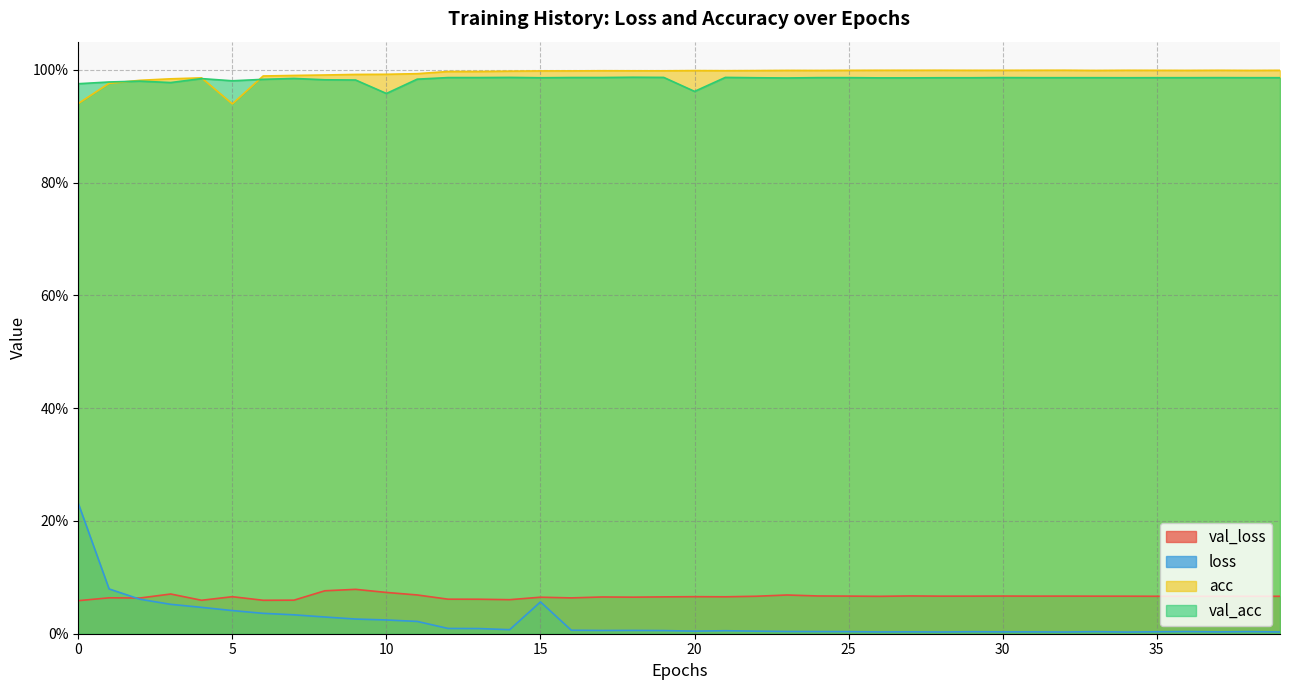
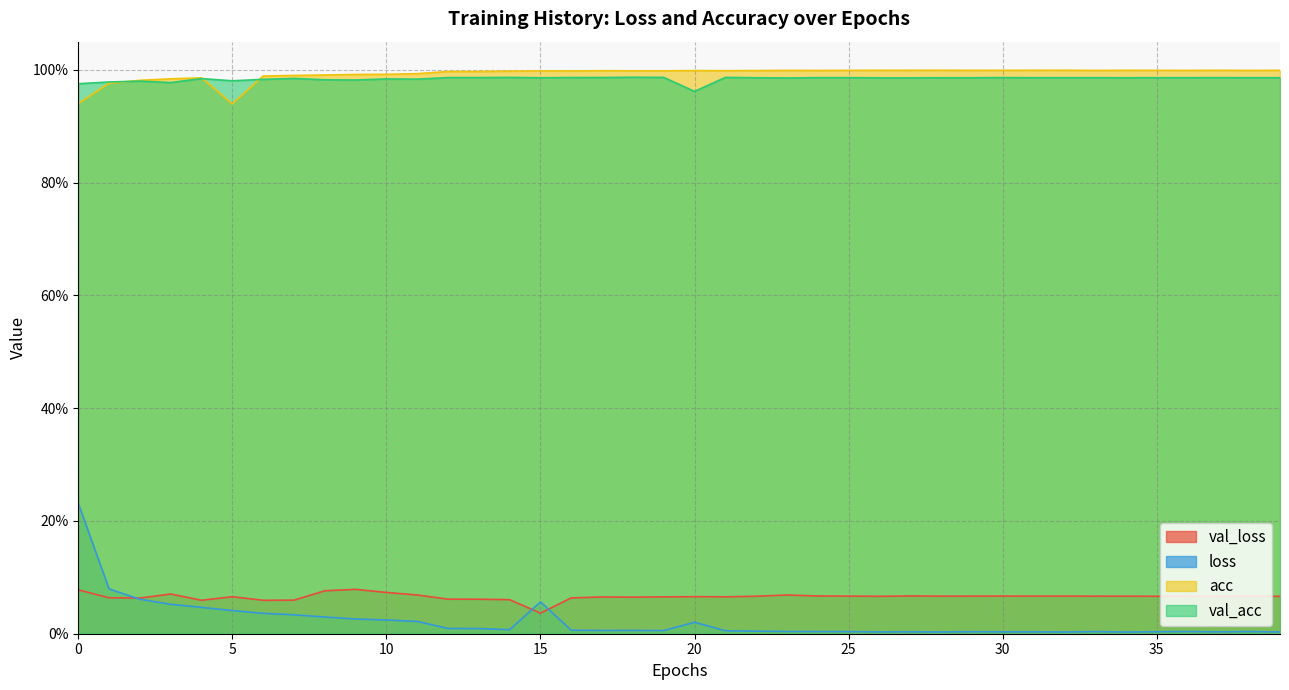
val_loss, 0: 6% -> 8%
val_acc, 10: 96% -> 98%
val_loss, 15: 6% -> 4%
loss, 20: 0% -> 2%
